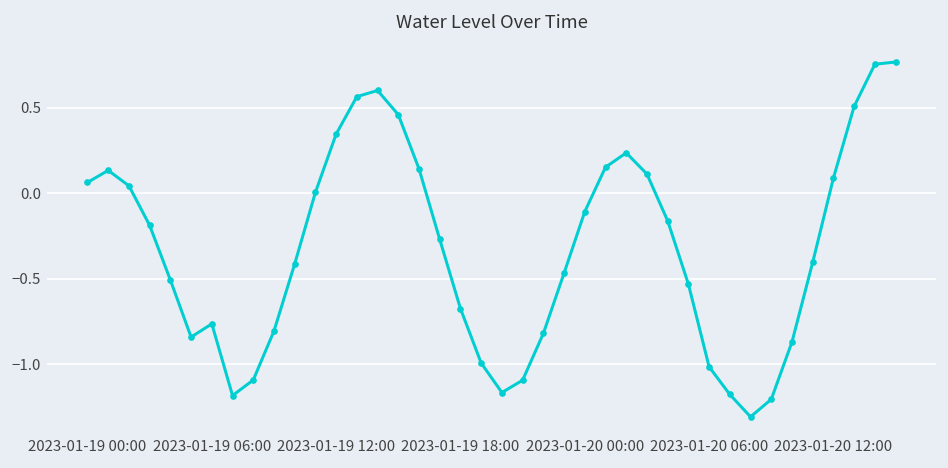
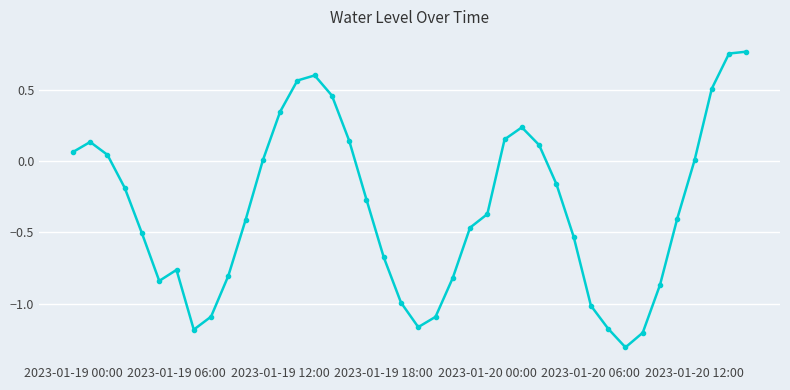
2023-01-20 00:00: -0.11 -> -0.37
2023-01-20 12:00: 0.09 -> 0.01
